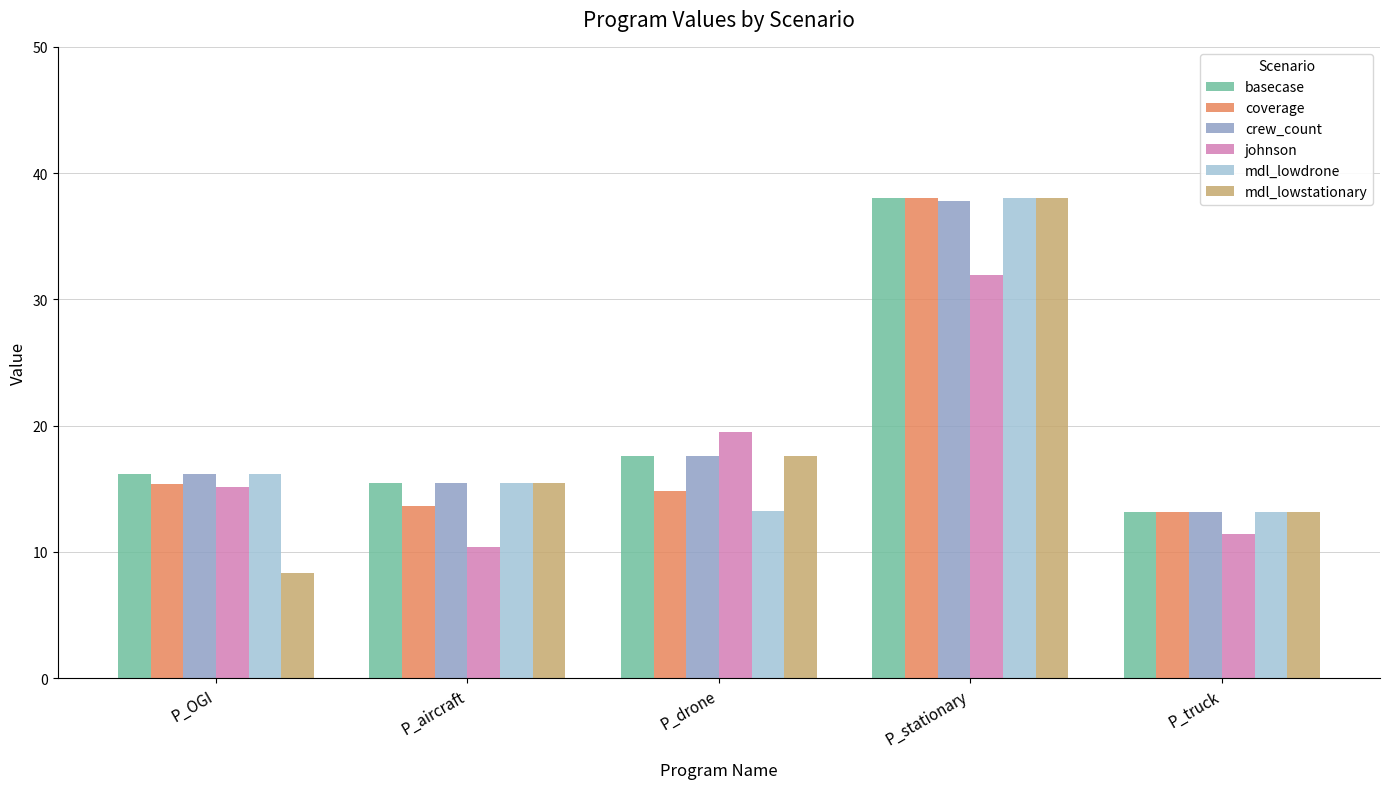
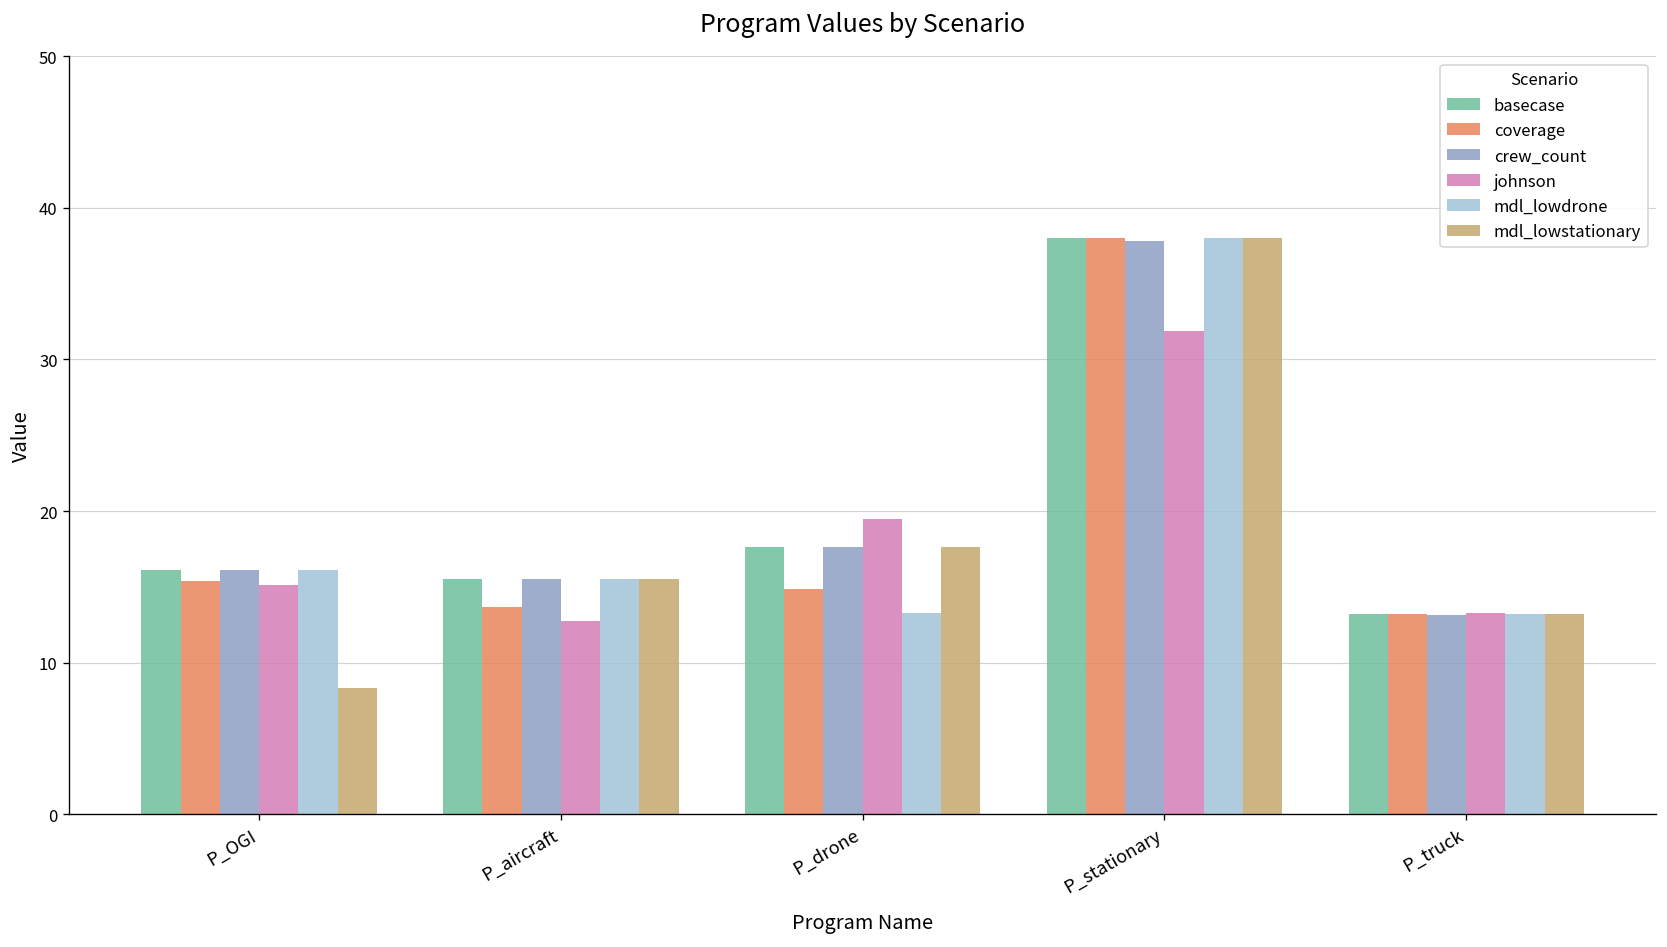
johnson, P_aircraft: 10.4 -> 12.8
johnson, P_truck: 11.4 -> 13.2
